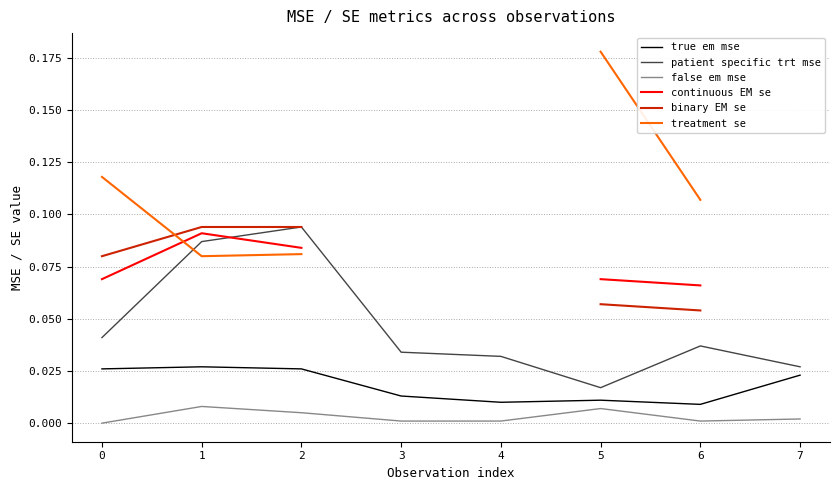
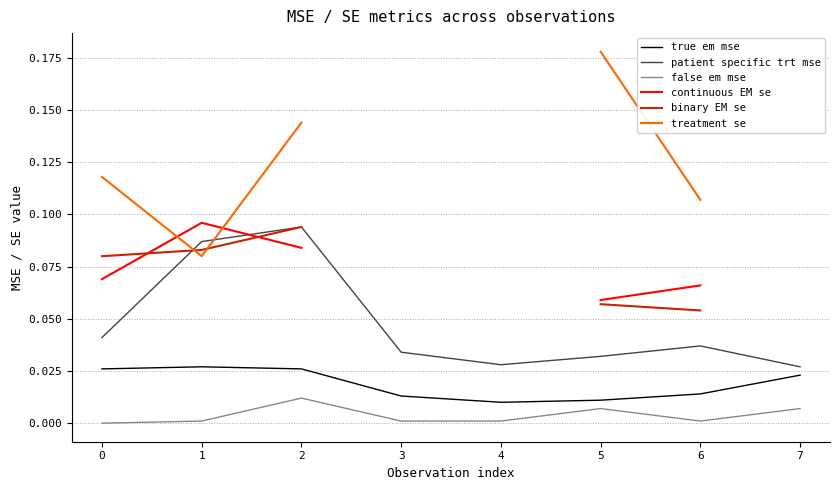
false em mse, 1: 0.008 -> 0.001
continuous EM se, 1: 0.091 -> 0.096
binary EM se, 1: 0.094 -> 0.083
false em mse, 2: 0.005 -> 0.012
treatment se, 2: 0.081 -> 0.144
patient specific trt mse, 4: 0.032 -> 0.028
patient specific trt mse, 5: 0.017 -> 0.032
continuous EM se, 5: 0.069 -> 0.059
true em mse, 6: 0.009 -> 0.014
false em mse, 7: 0.002 -> 0.007
